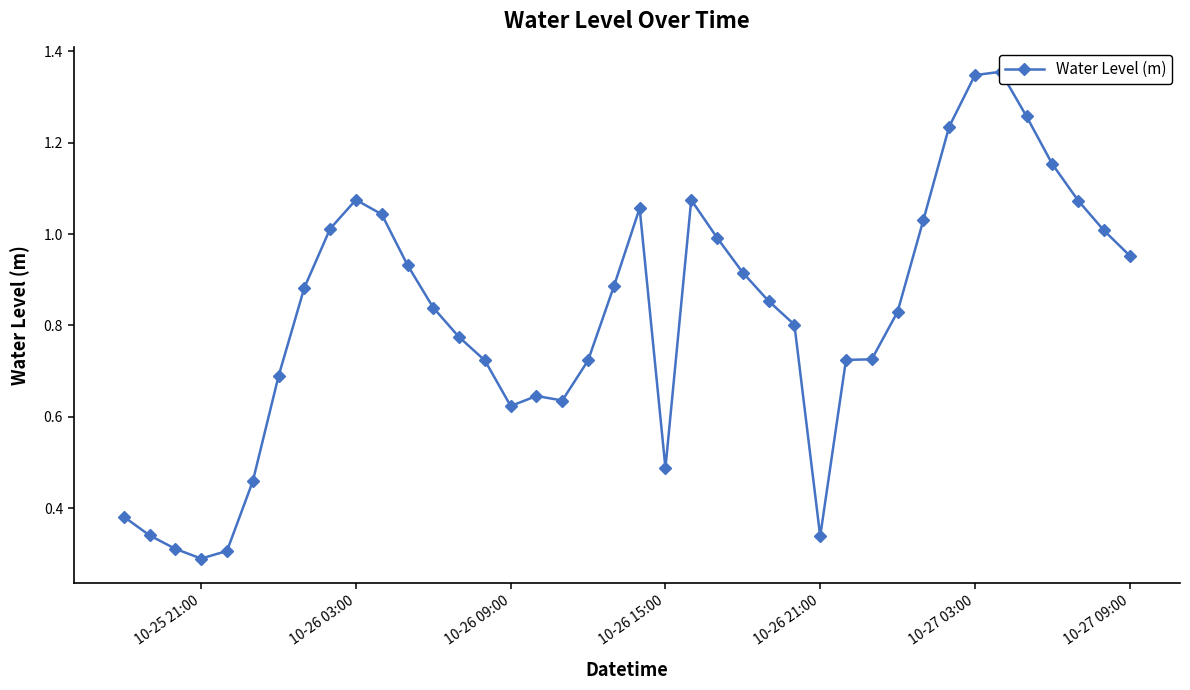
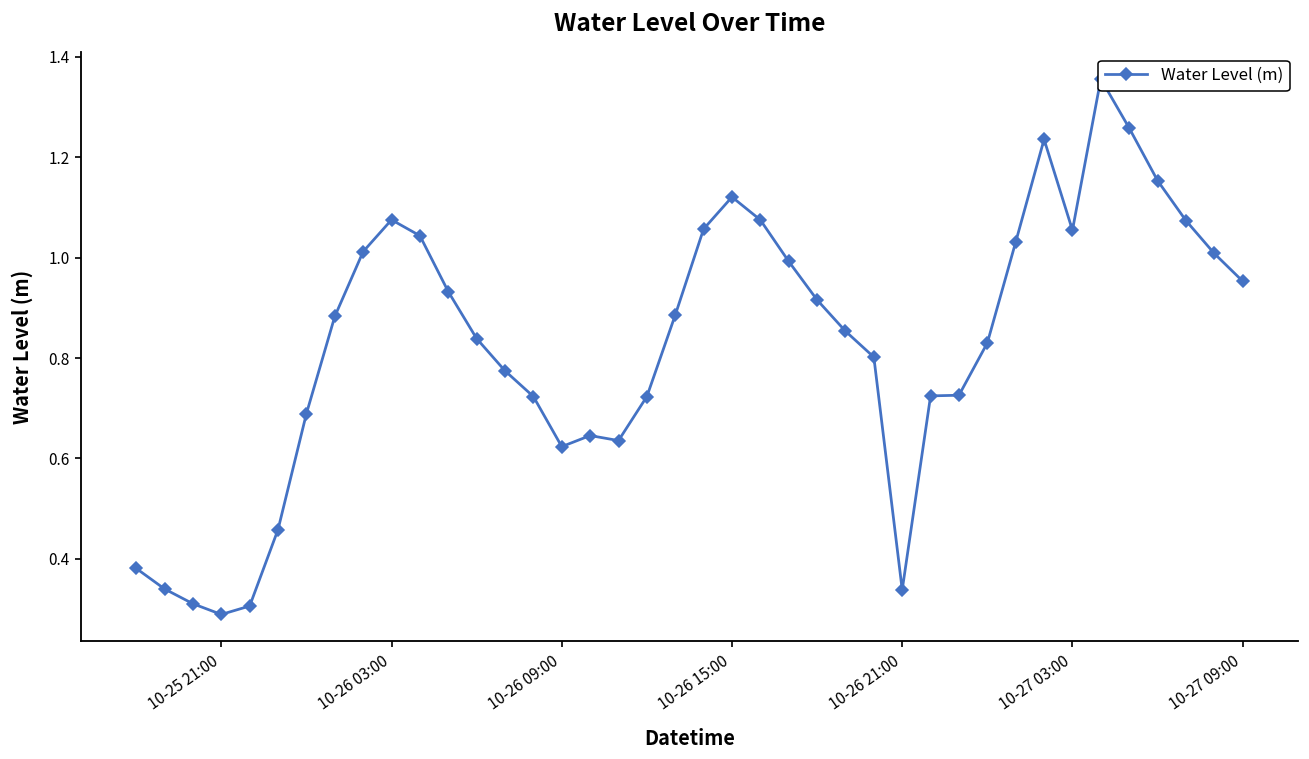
10-26 15:00: 0.49 -> 1.12
10-27 03:00: 1.35 -> 1.05
